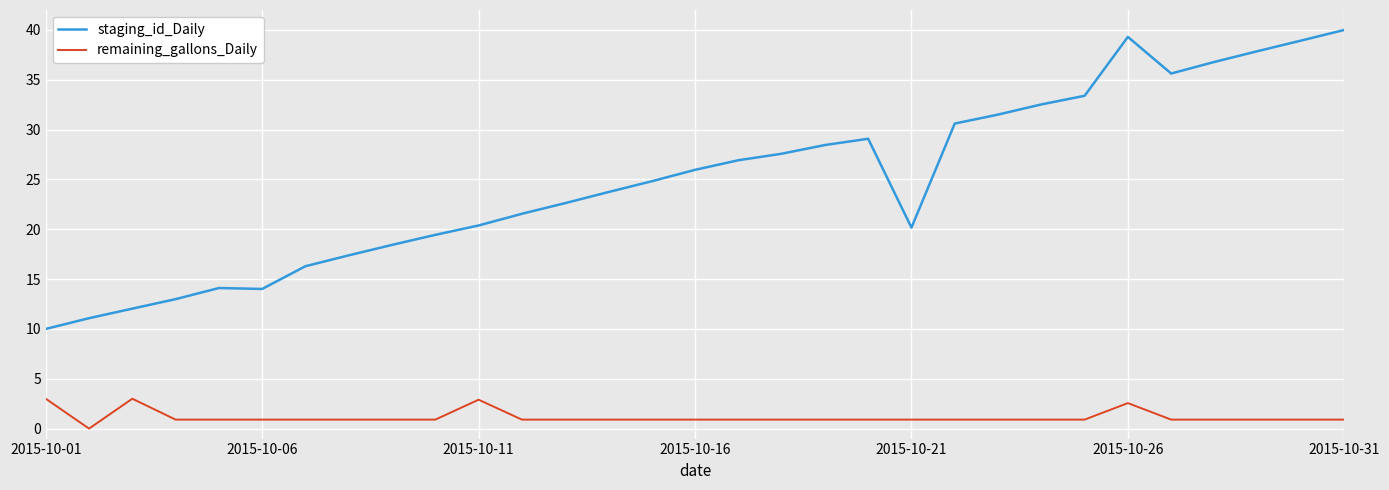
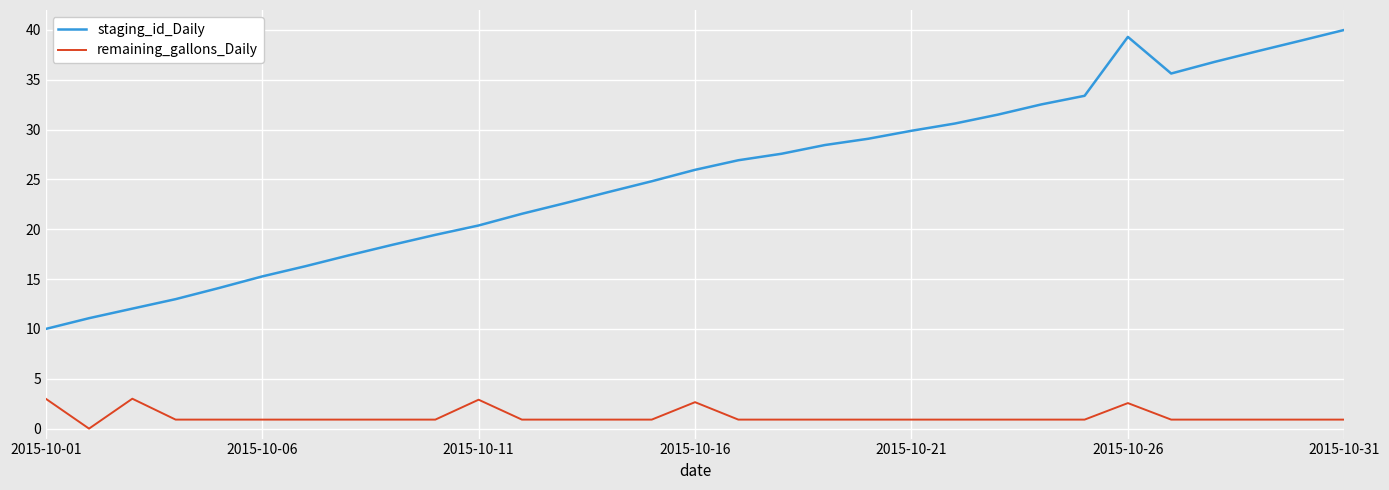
staging_id_Daily, 2015-10-06: 14 -> 15
remaining_gallons_Daily, 2015-10-16: 1 -> 3
staging_id_Daily, 2015-10-21: 20 -> 30
